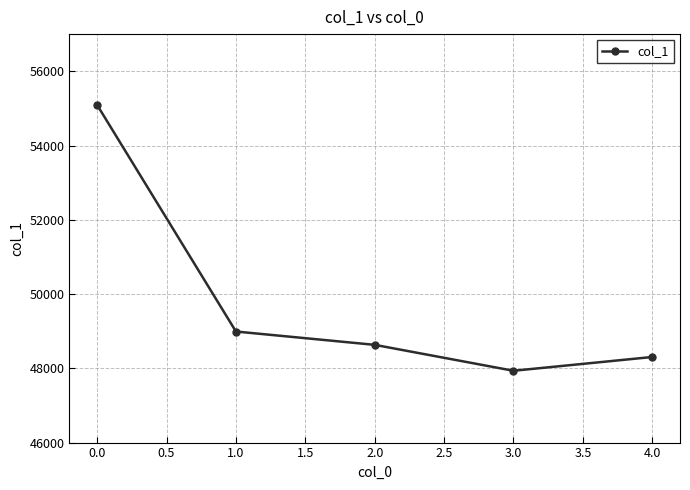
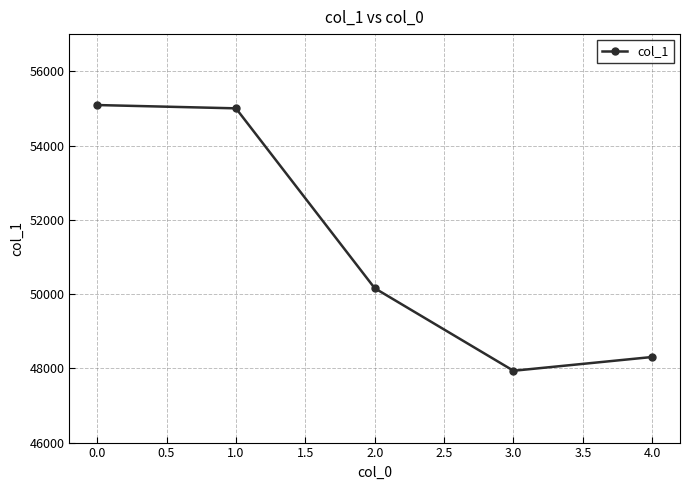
1.0: 49000 -> 55000
2.0: 48600 -> 50200
